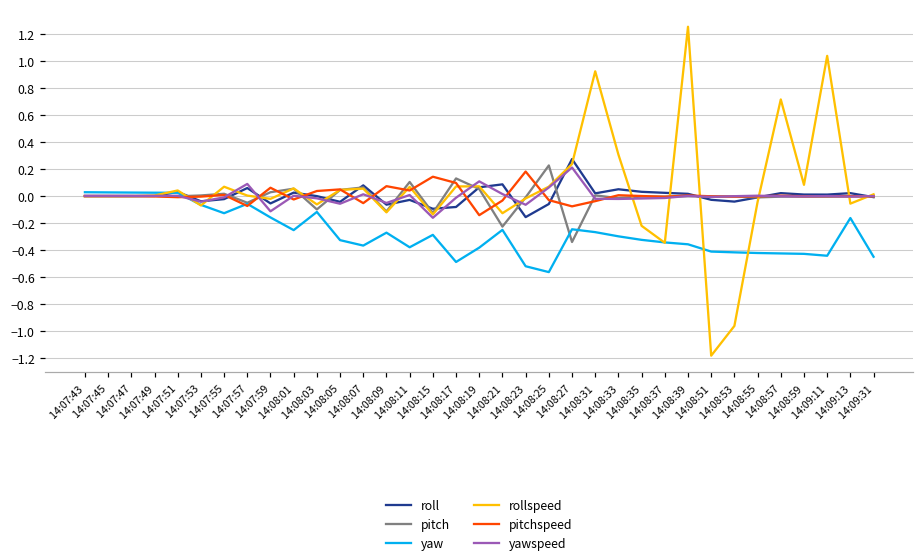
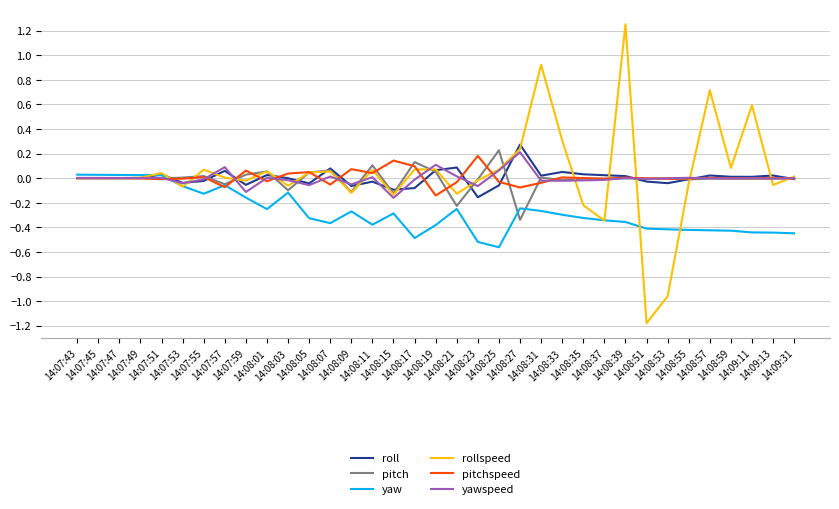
rollspeed, 14:09:11: 1.04 -> 0.59
yaw, 14:09:13: -0.16 -> -0.44
